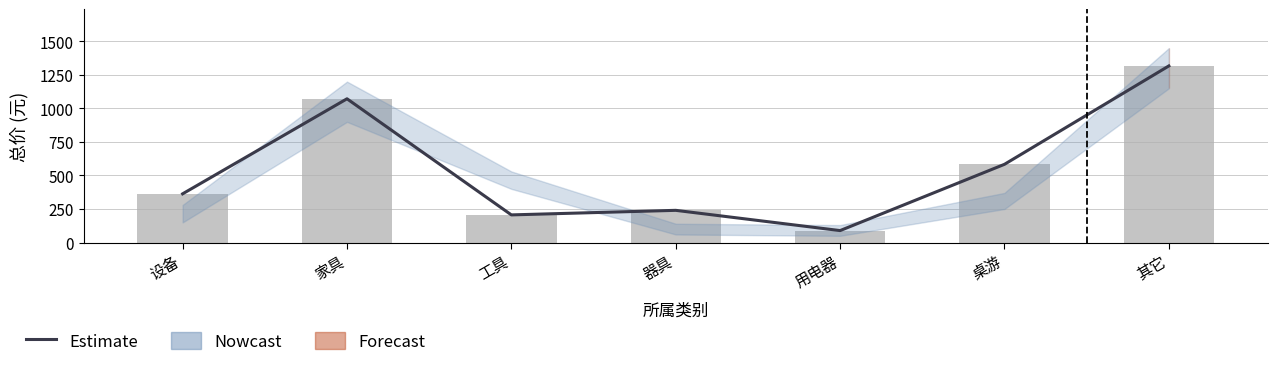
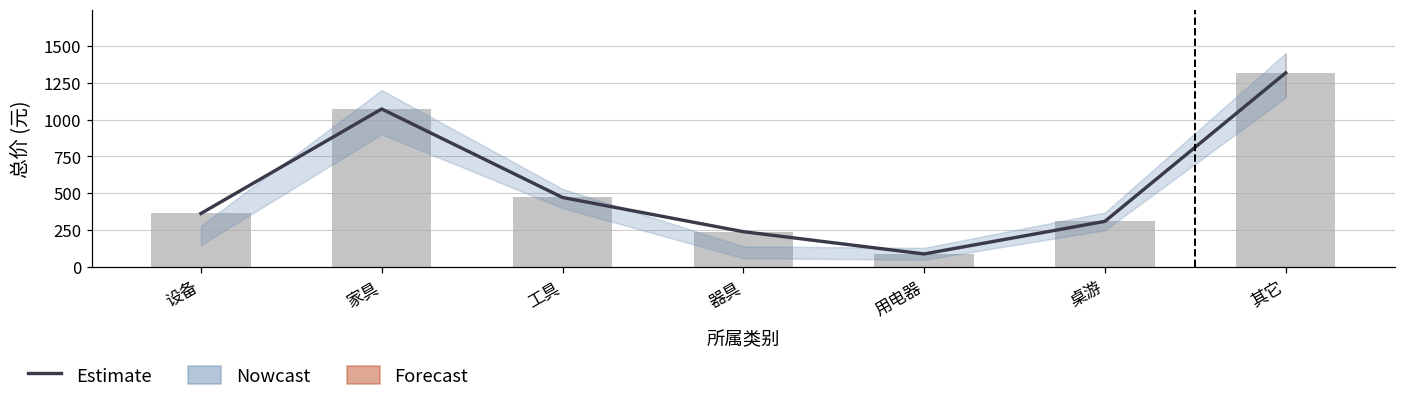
Estimate, 工具: 210 -> 470
Estimate, 桌游: 580 -> 310
